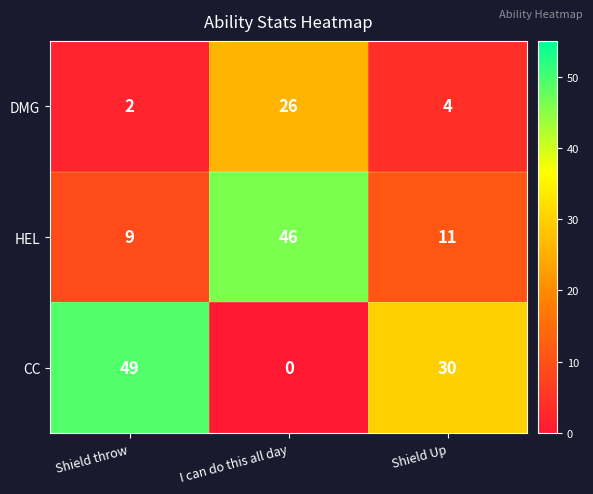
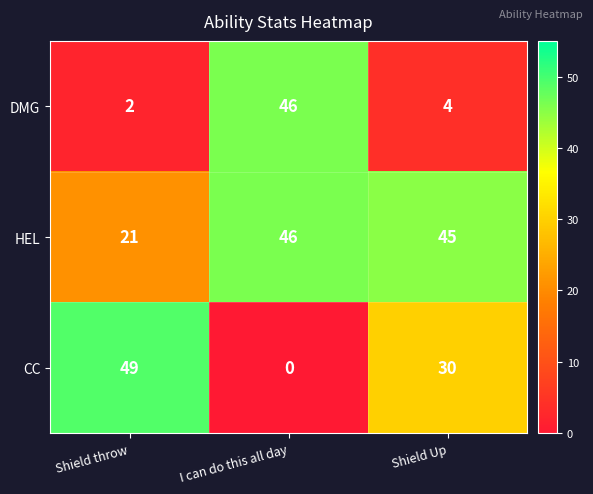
DMG, I can do this all day: 26 -> 46
HEL, Shield throw: 9 -> 21
HEL, Shield Up: 11 -> 45
